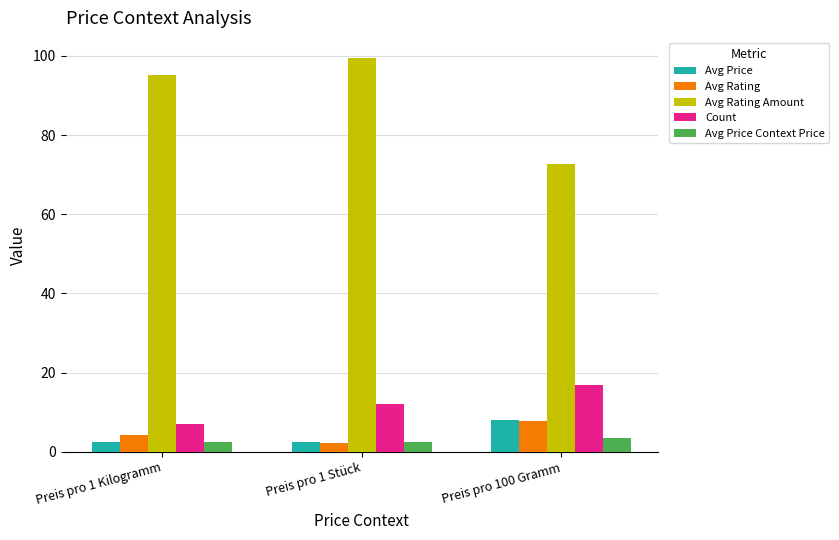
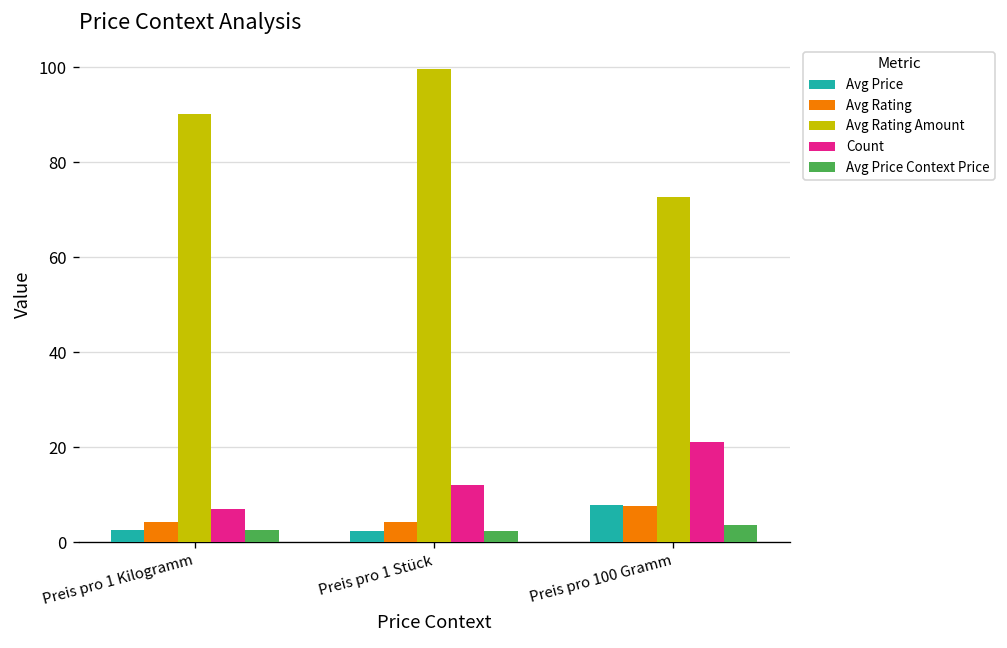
Avg Rating Amount, Preis pro 1 Kilogramm: 95 -> 90
Avg Rating, Preis pro 1 Stück: 2 -> 4
Count, Preis pro 100 Gramm: 17 -> 21
